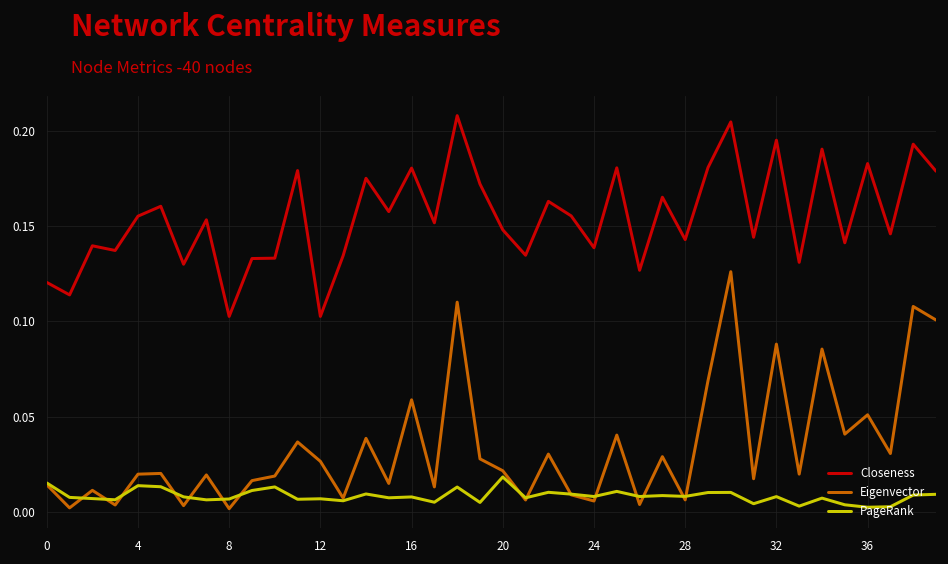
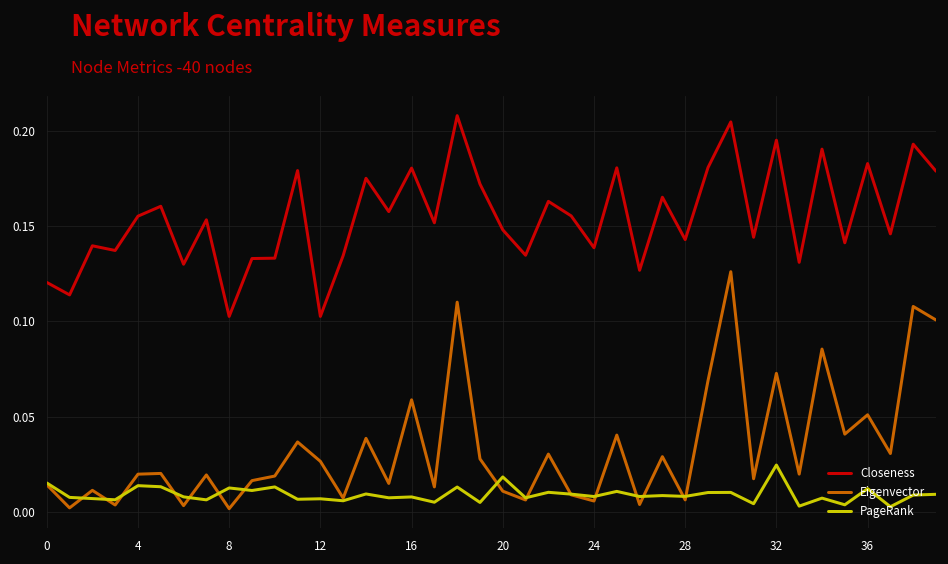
PageRank, 8: 0.007 -> 0.012
Eigenvector, 20: 0.021 -> 0.011
Eigenvector, 32: 0.088 -> 0.073
PageRank, 32: 0.008 -> 0.024
PageRank, 36: 0.002 -> 0.012
